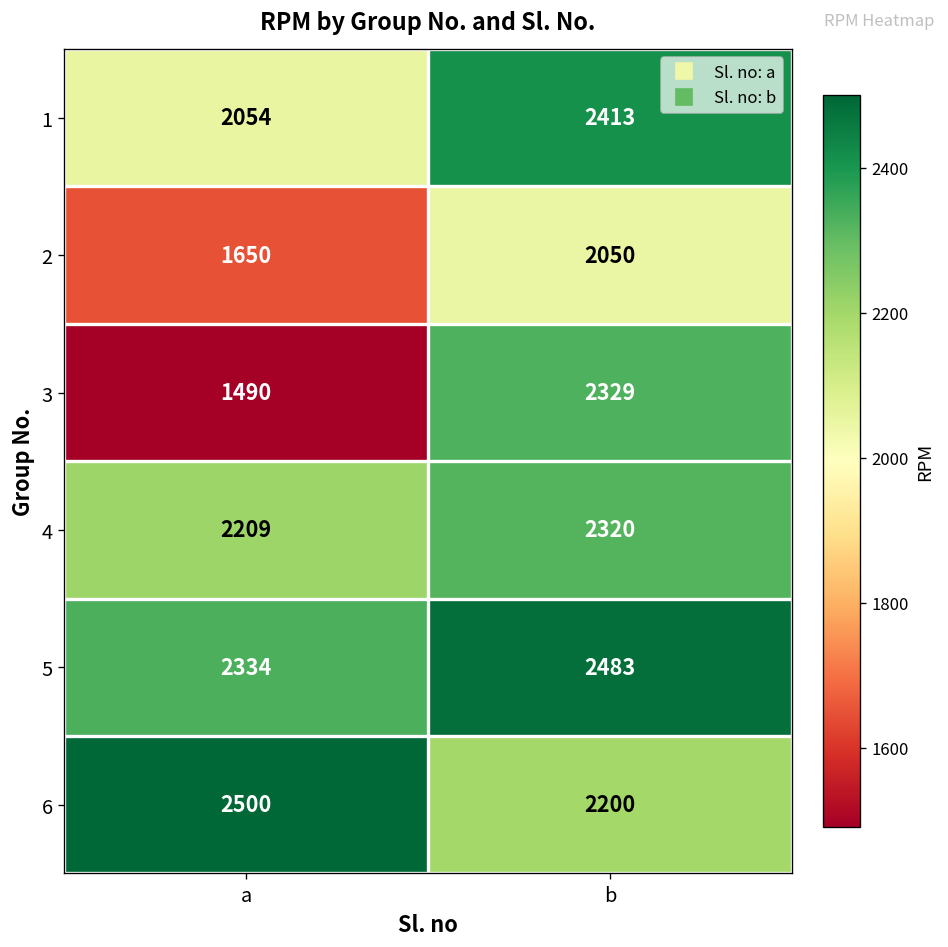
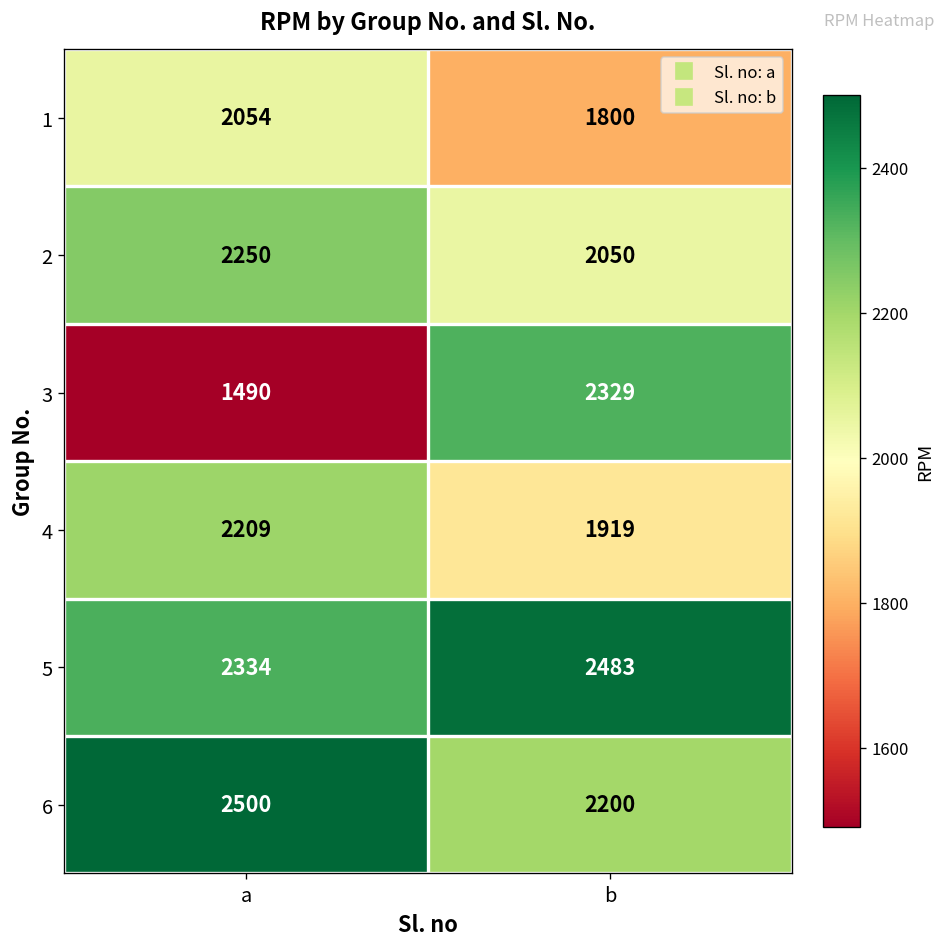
1, b: 2413 -> 1800
2, a: 1650 -> 2250
4, b: 2320 -> 1919
